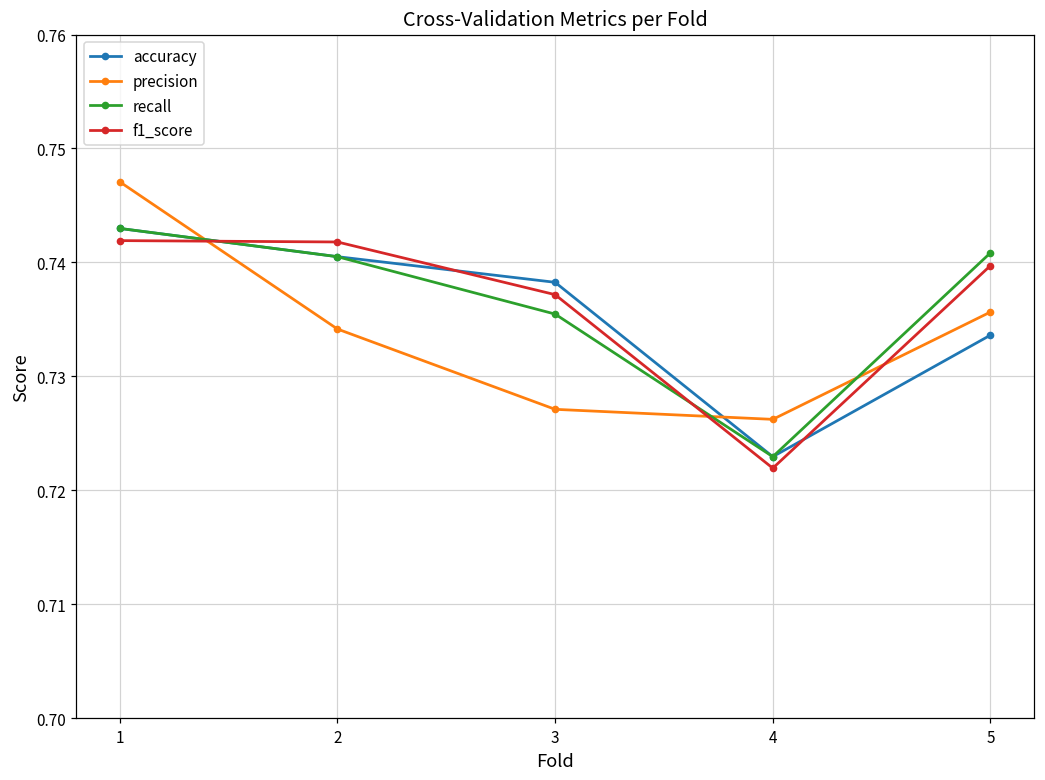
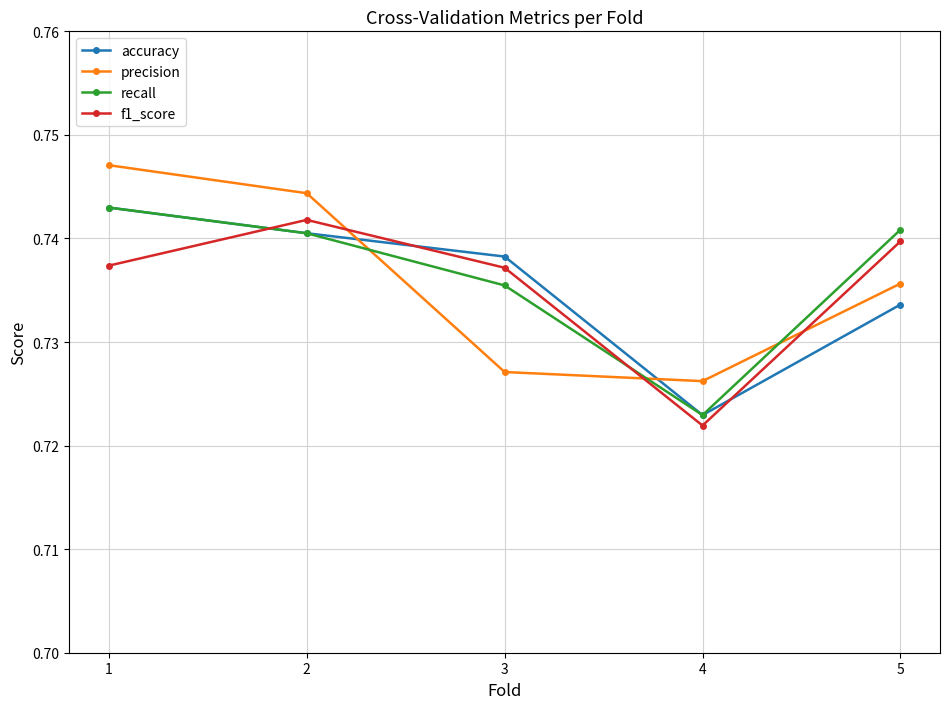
f1_score, 1: 0.7419 -> 0.7374
precision, 2: 0.7342 -> 0.7444
